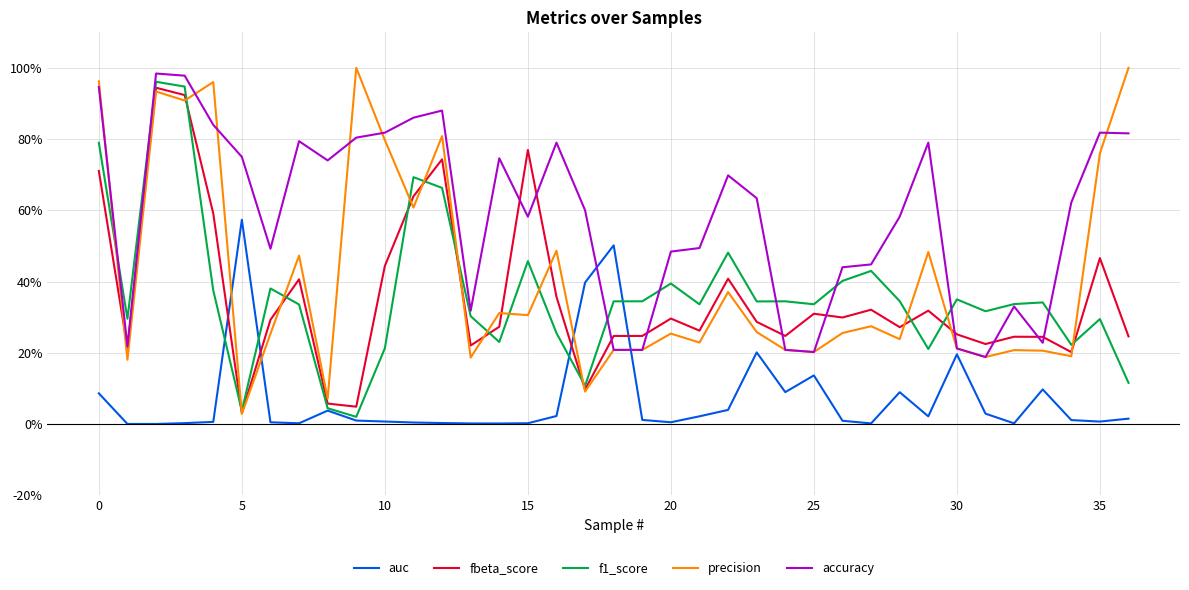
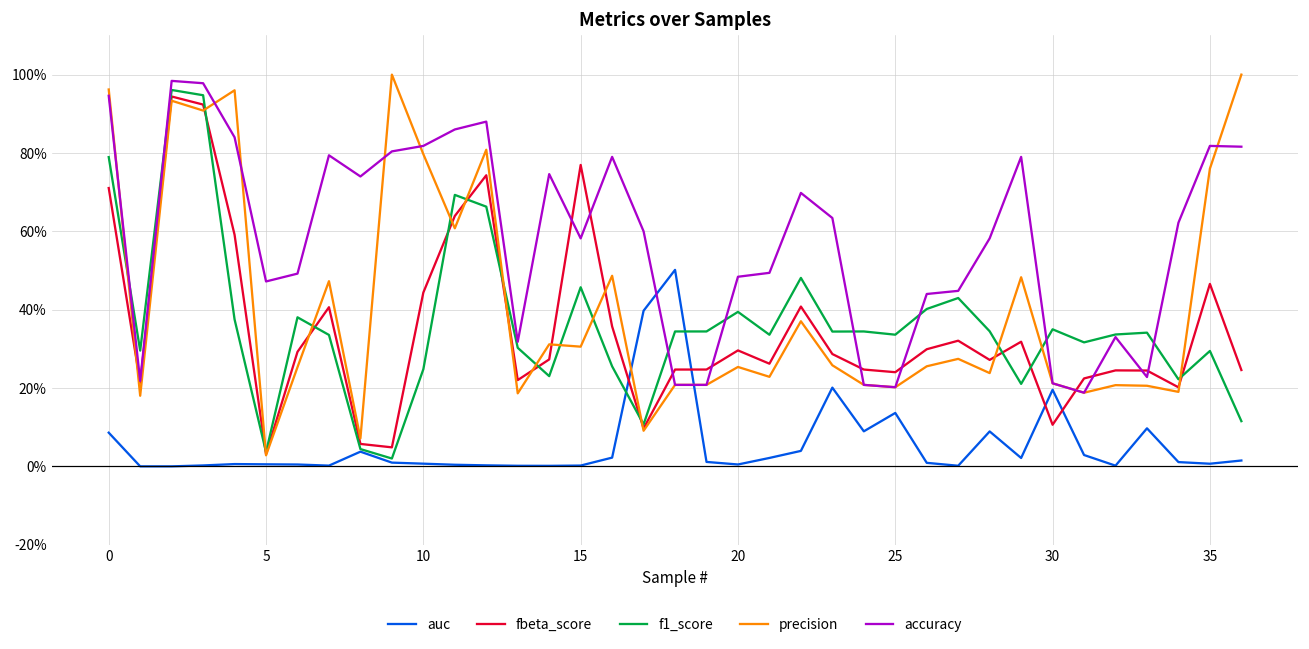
auc, 5: 57% -> 1%
accuracy, 5: 75% -> 47%
f1_score, 10: 21% -> 25%
fbeta_score, 25: 31% -> 24%
fbeta_score, 30: 25% -> 11%
